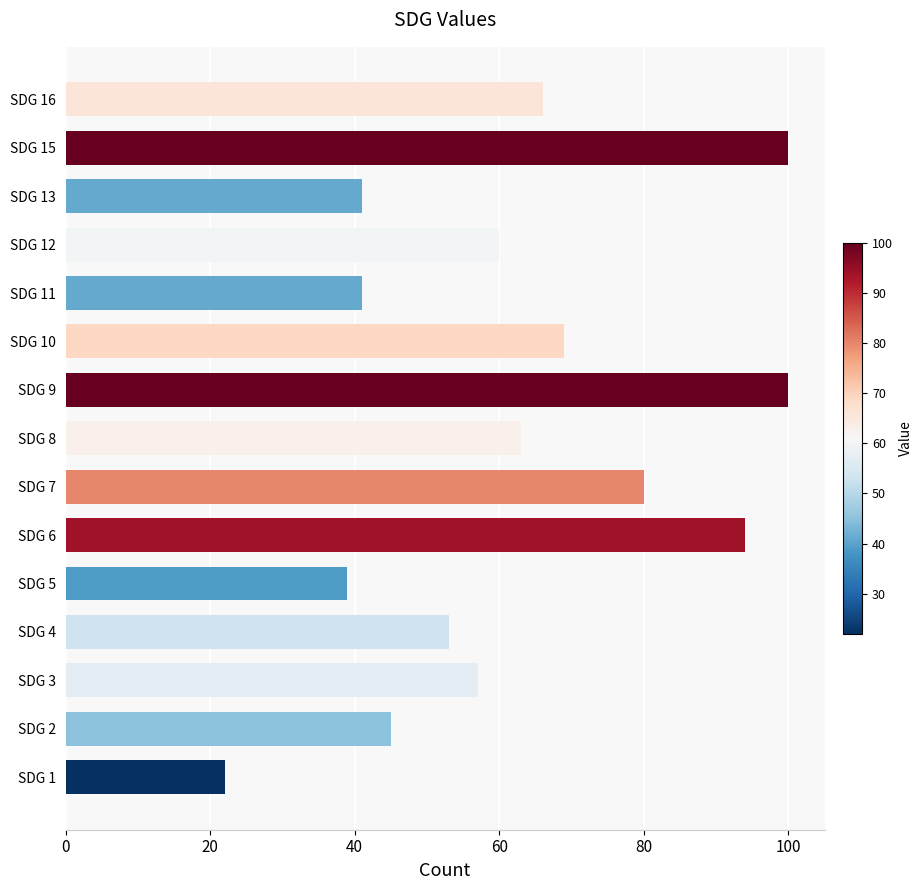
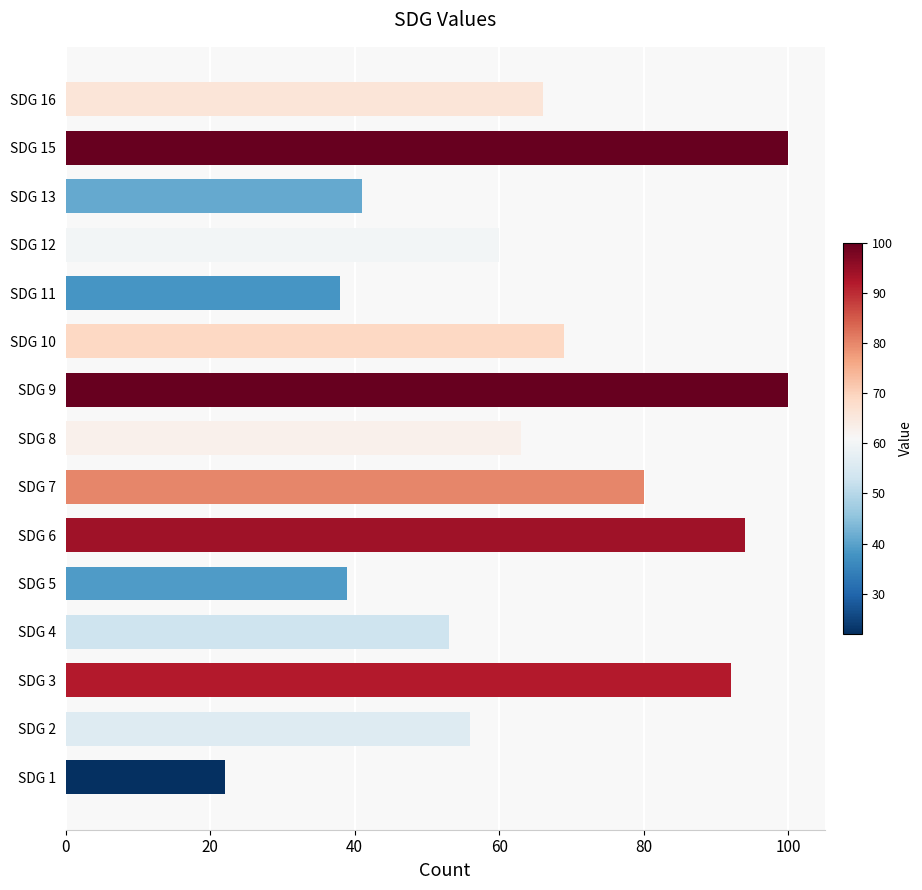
SDG 11: 41 -> 38
SDG 3: 57 -> 92
SDG 2: 45 -> 56
